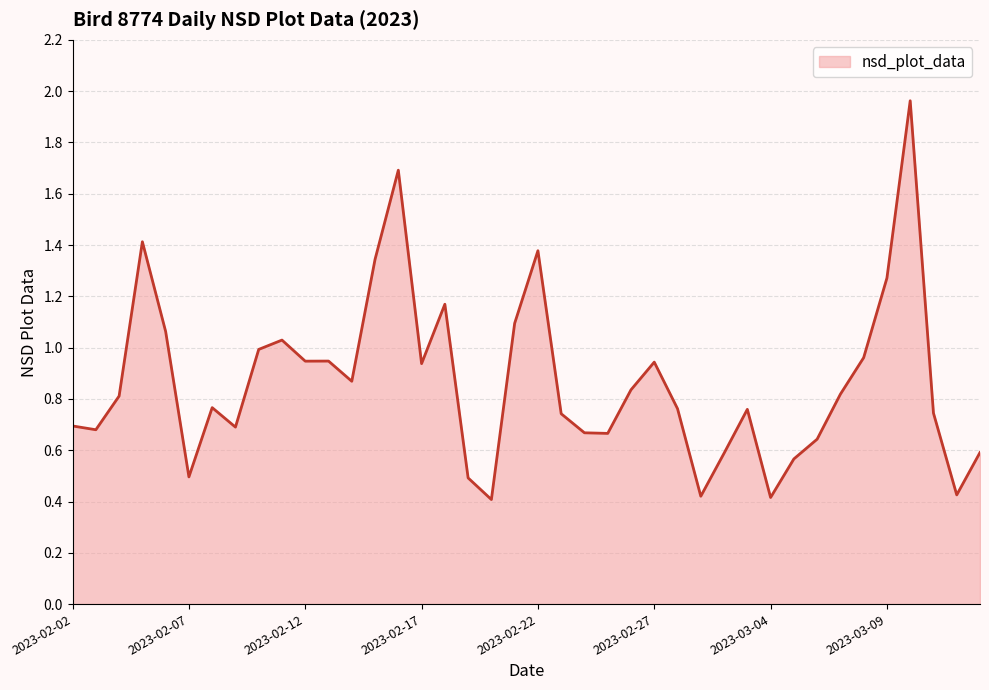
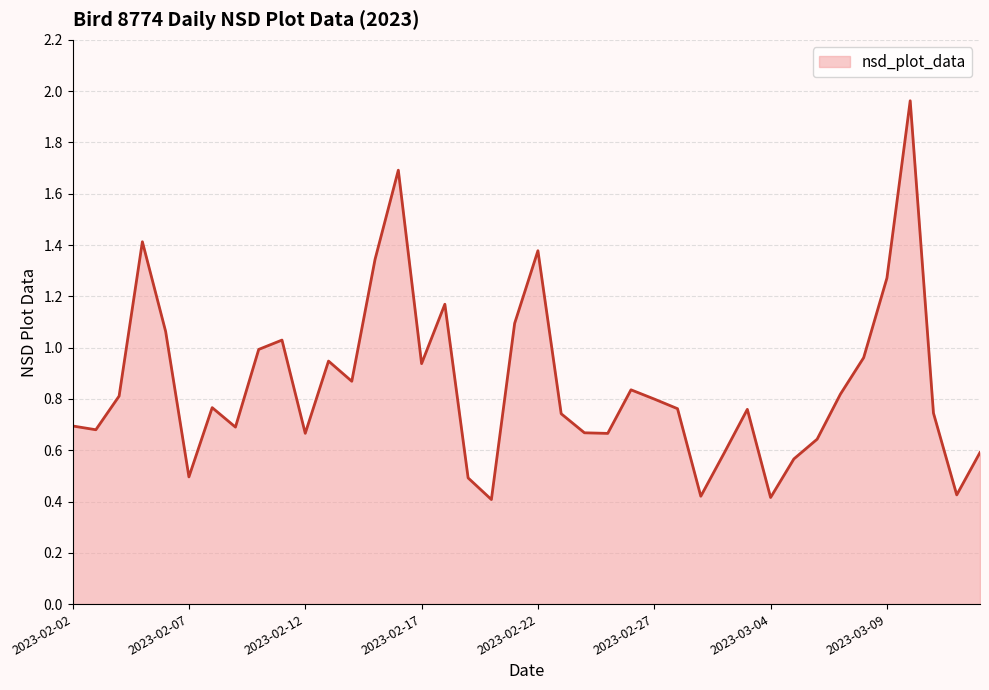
2023-02-12: 0.95 -> 0.67
2023-02-27: 0.94 -> 0.80
